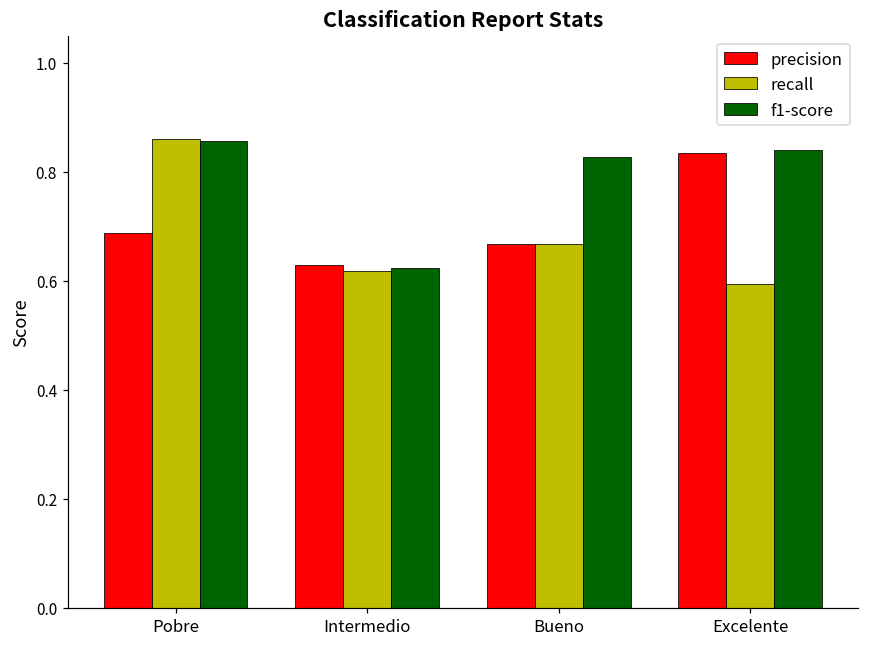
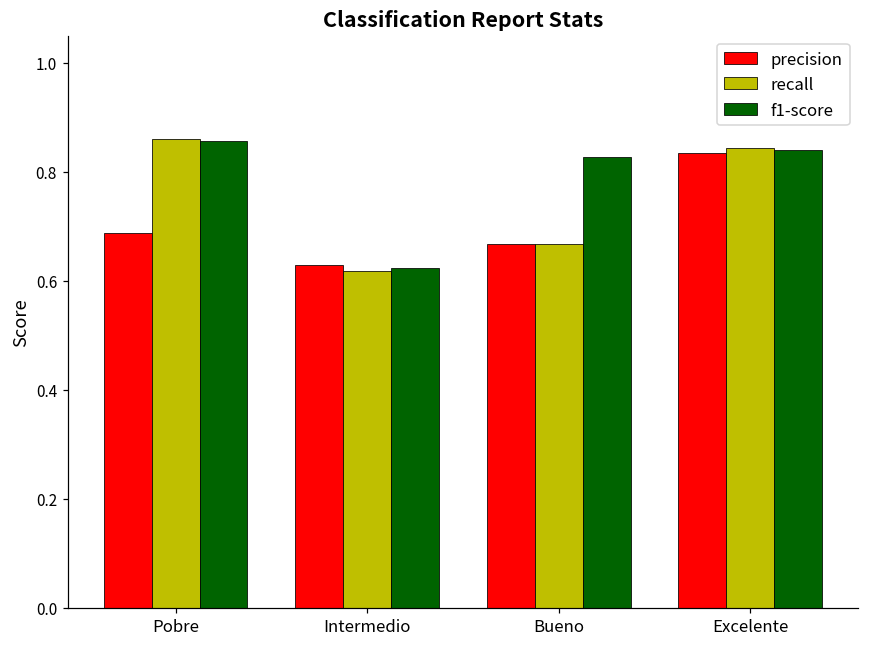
recall, Excelente: 0.59 -> 0.84
